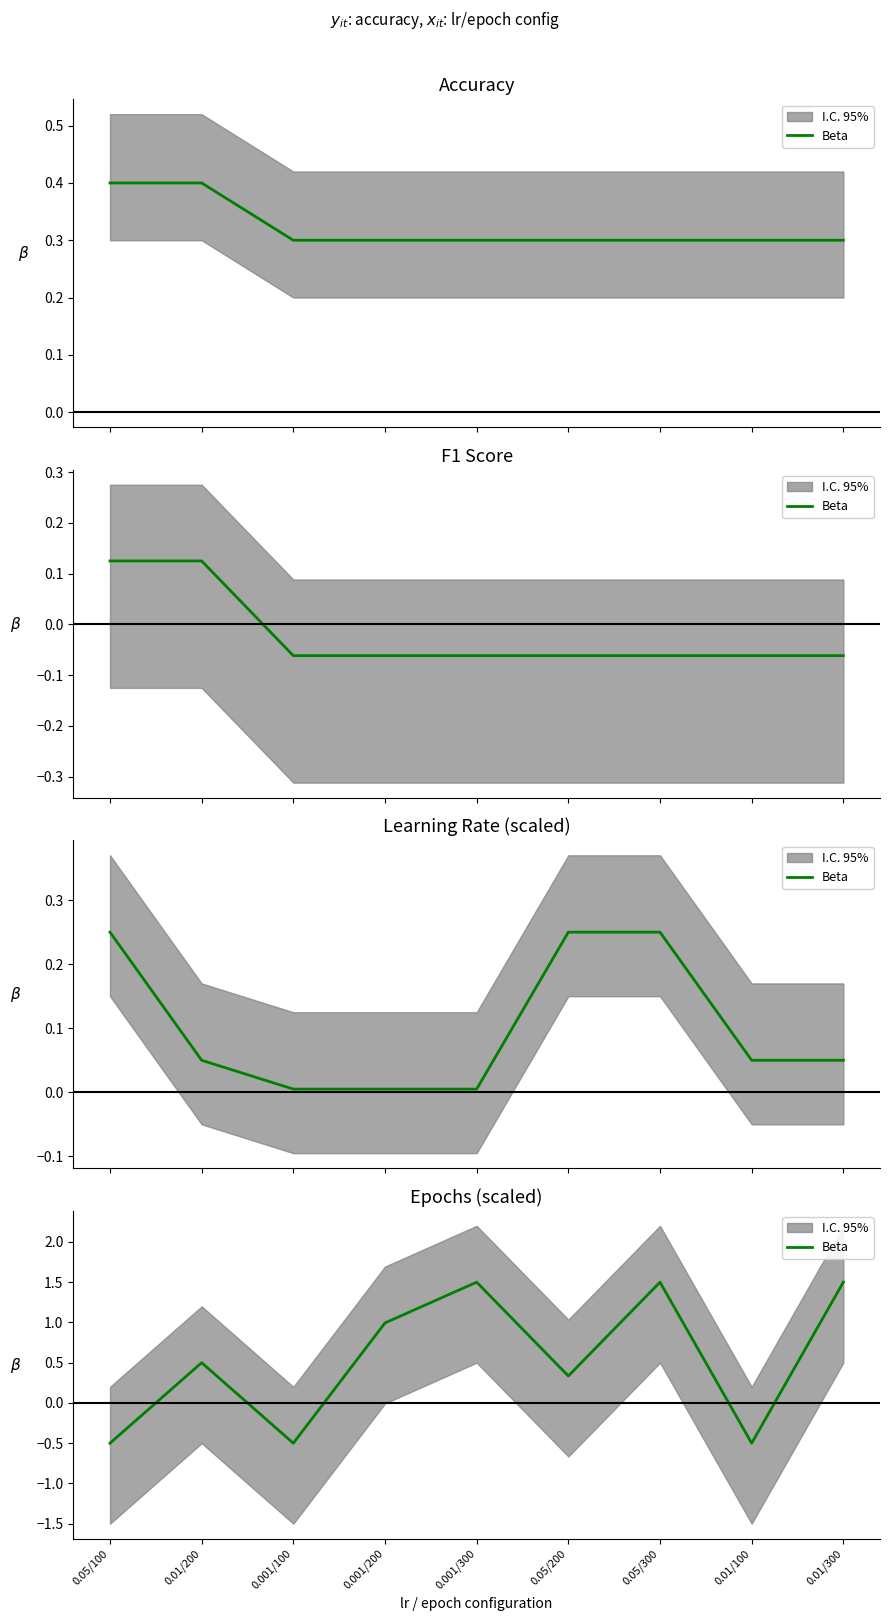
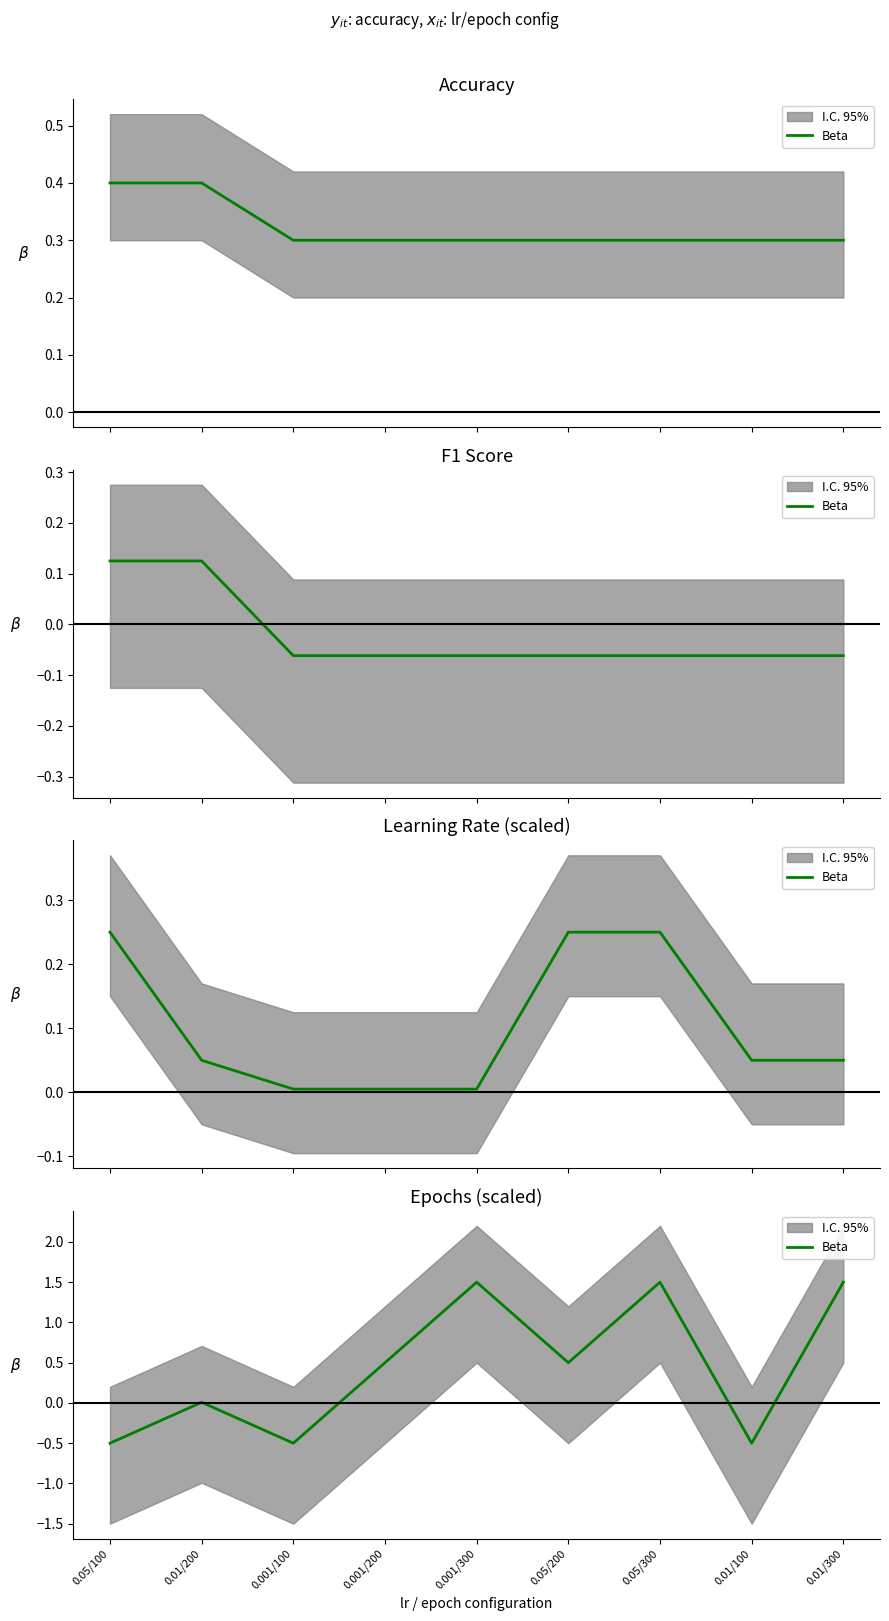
Epochs (scaled), Beta, 0.01/200: 0.5 -> 0.0
Epochs (scaled), Beta, 0.001/200: 1.0 -> 0.5
Epochs (scaled), Beta, 0.05/200: 0.3 -> 0.5
